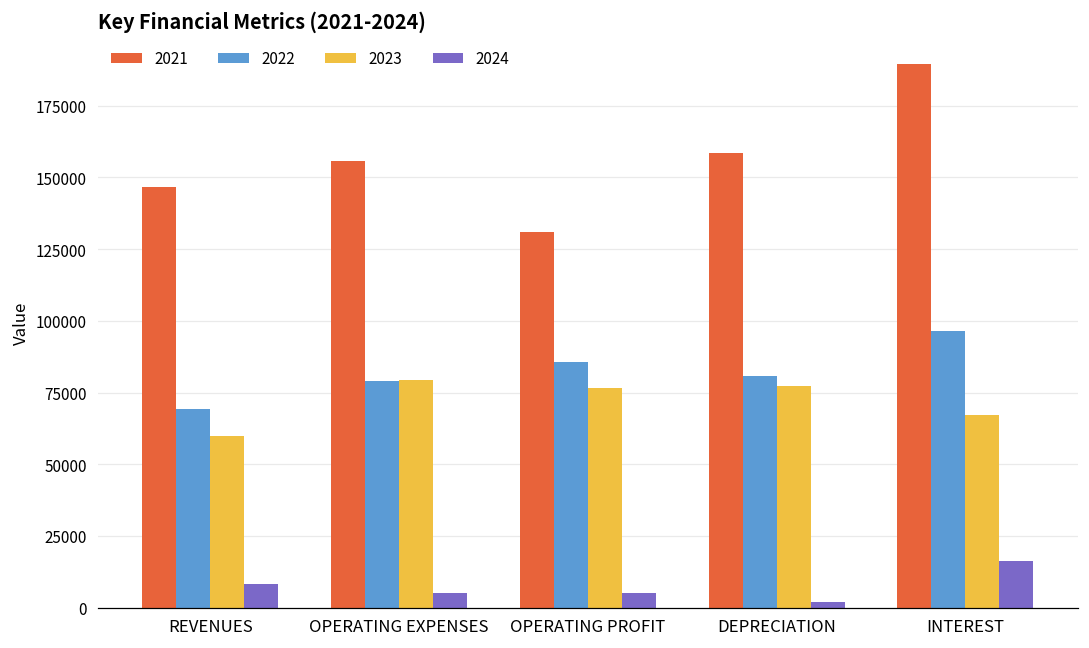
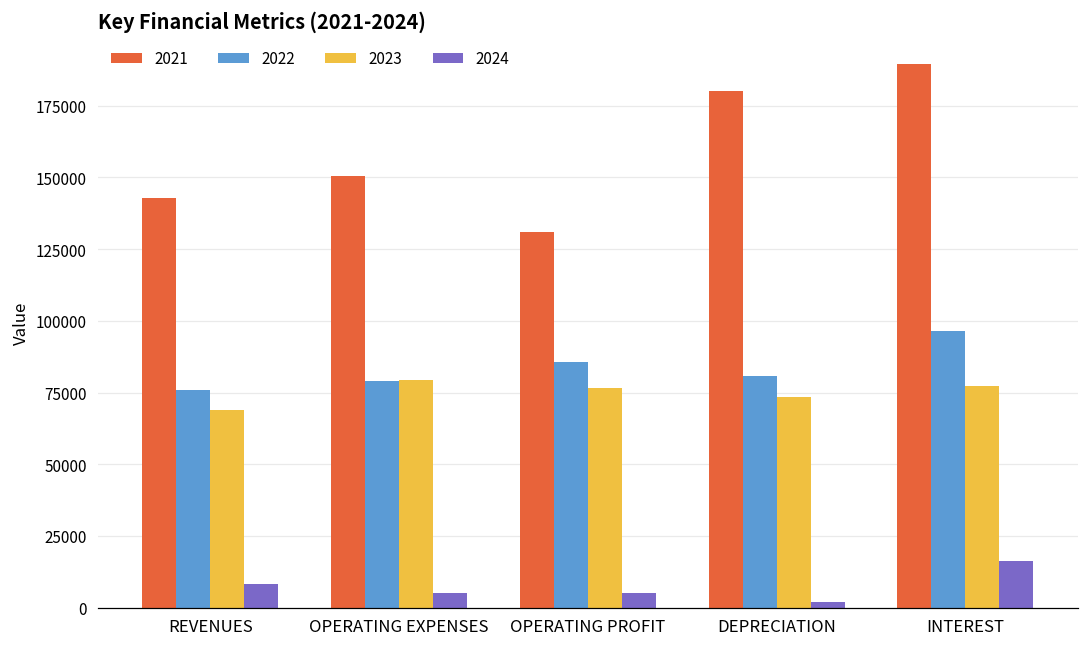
2021, REVENUES: 147000 -> 143000
2022, REVENUES: 69000 -> 76000
2023, REVENUES: 60000 -> 69000
2021, OPERATING EXPENSES: 156000 -> 151000
2021, DEPRECIATION: 159000 -> 180000
2023, DEPRECIATION: 77000 -> 74000
2023, INTEREST: 67000 -> 77000
